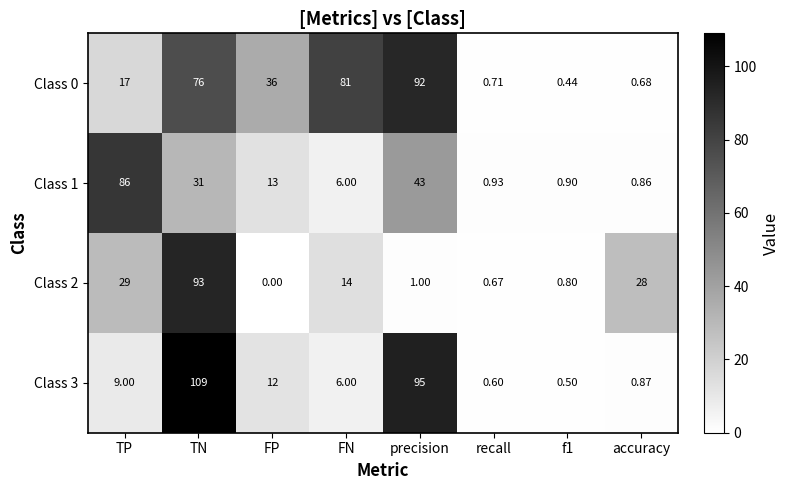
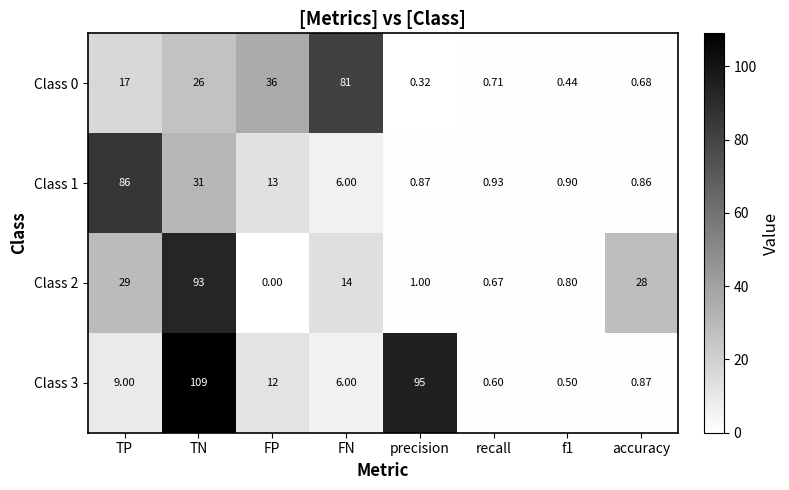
Class 0, TN: 76 -> 26
Class 0, precision: 92 -> 0.32
Class 1, precision: 43 -> 0.87
